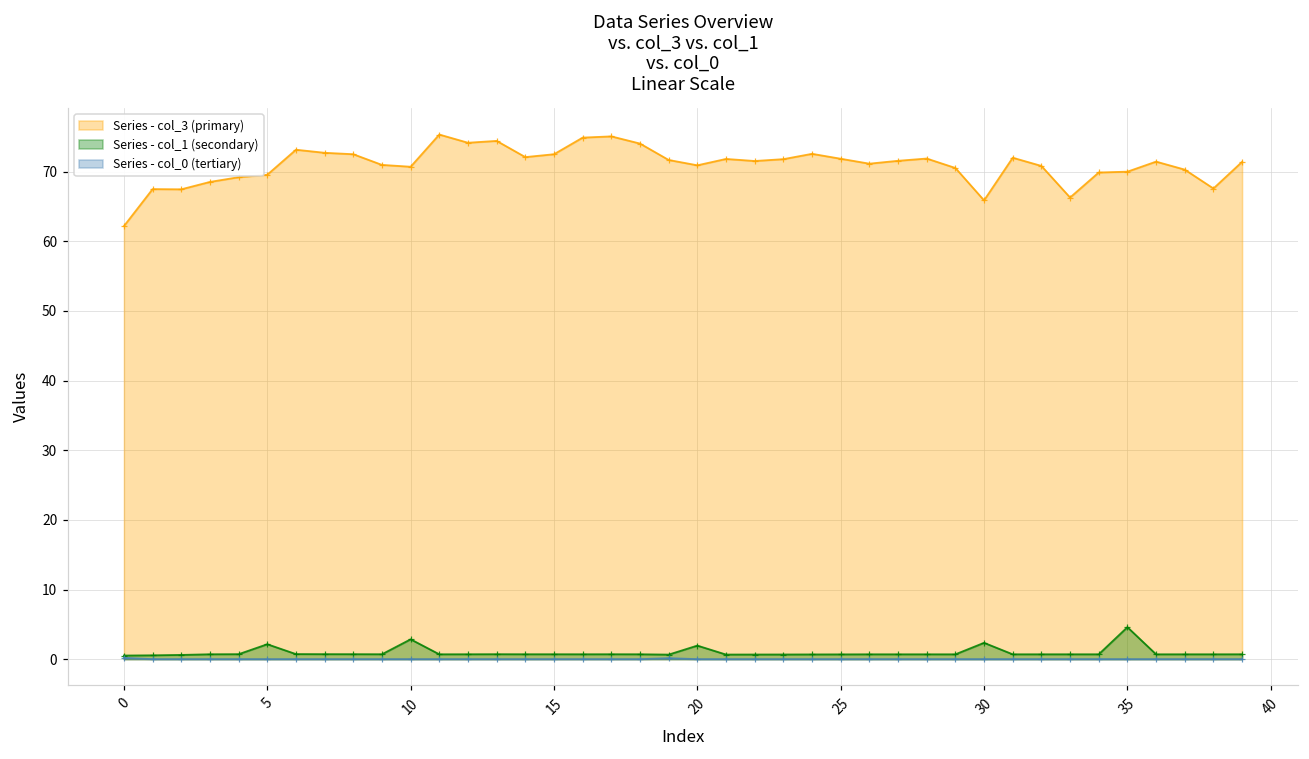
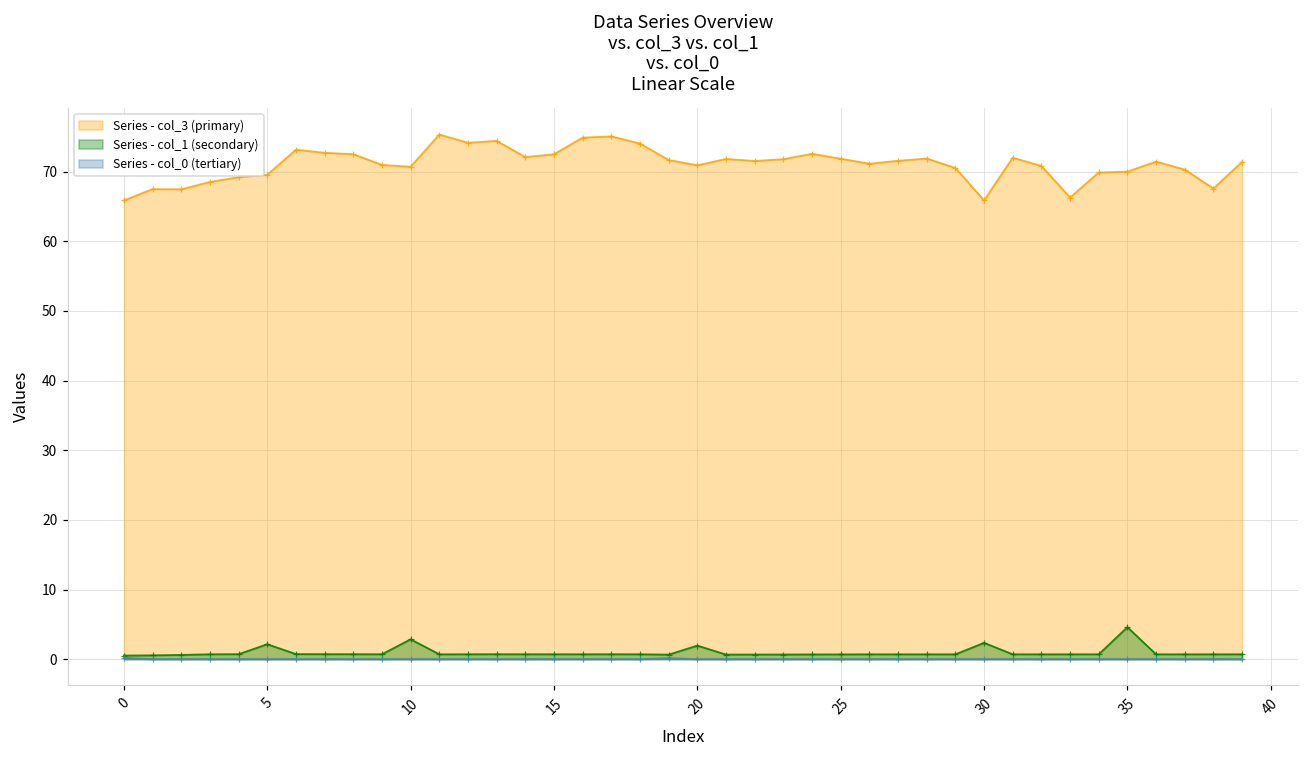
Series - col_3 (primary), 0: 62 -> 66
